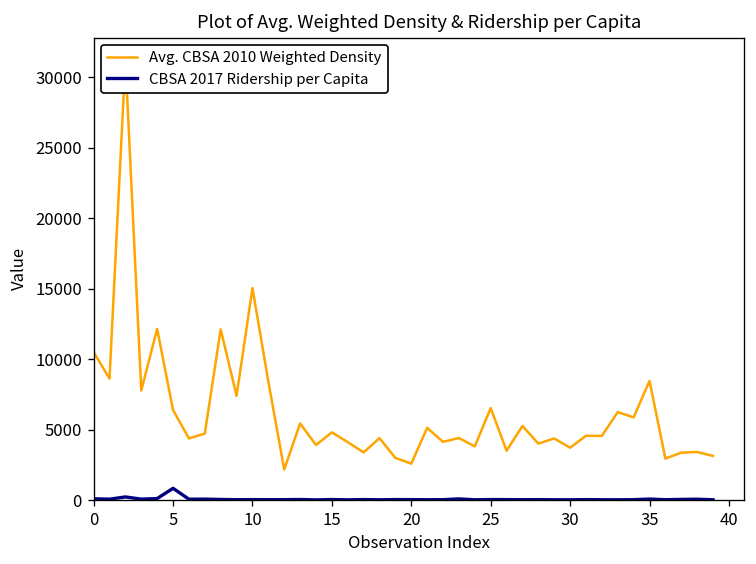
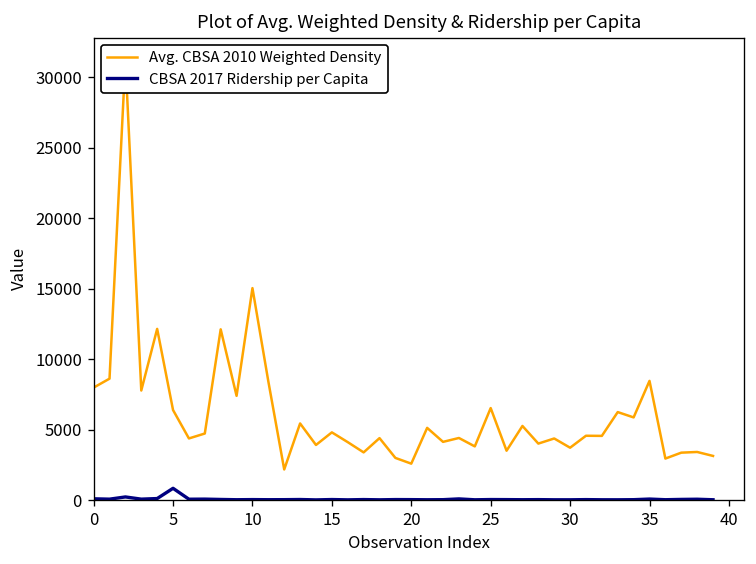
Avg. CBSA 2010 Weighted Density, 0: 10500 -> 8000
